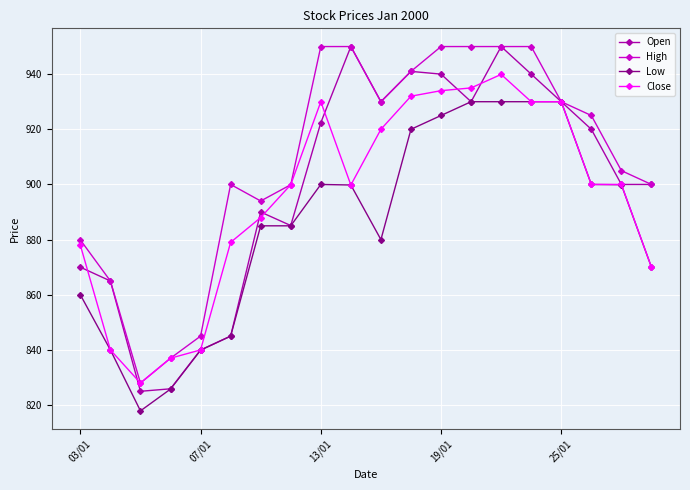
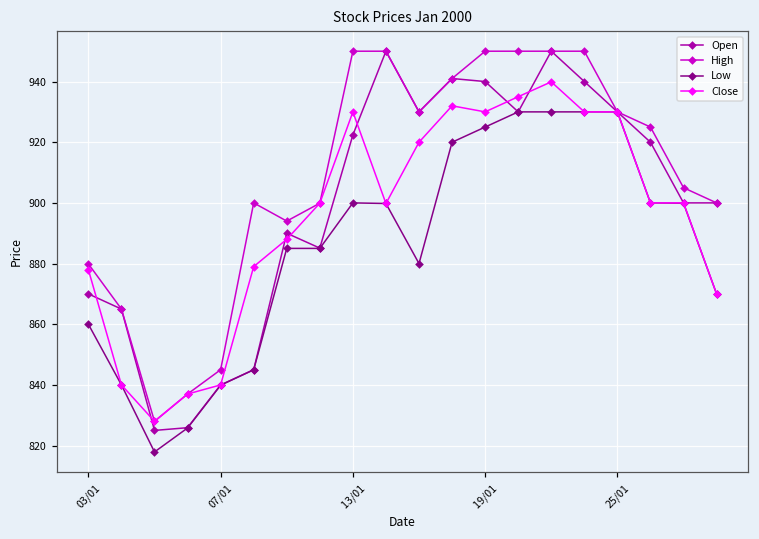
Close, 19/01: 934 -> 930
